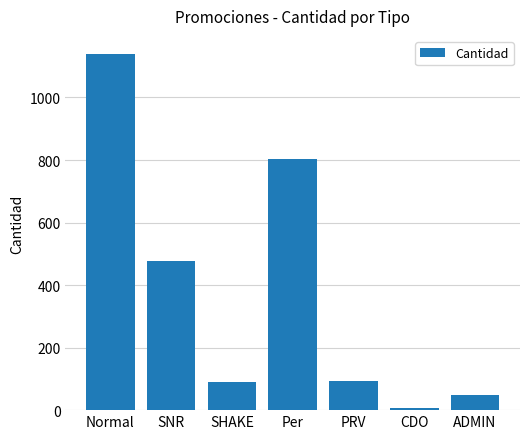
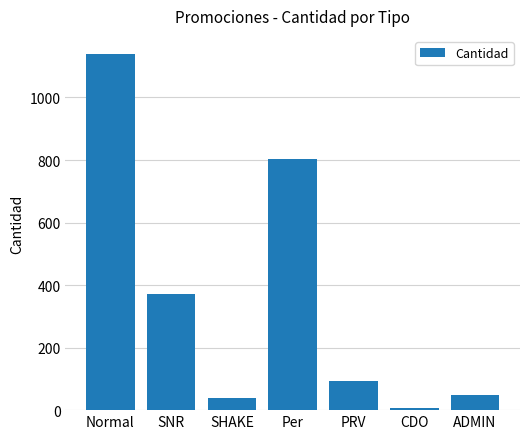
SNR: 480 -> 370
SHAKE: 90 -> 40
